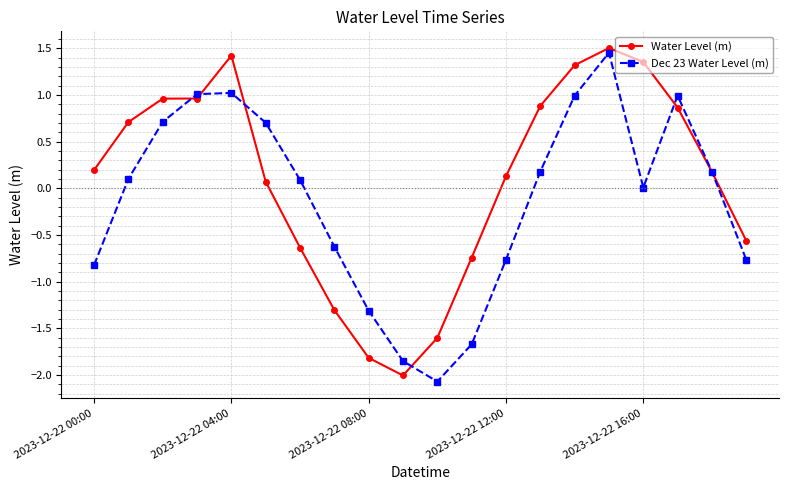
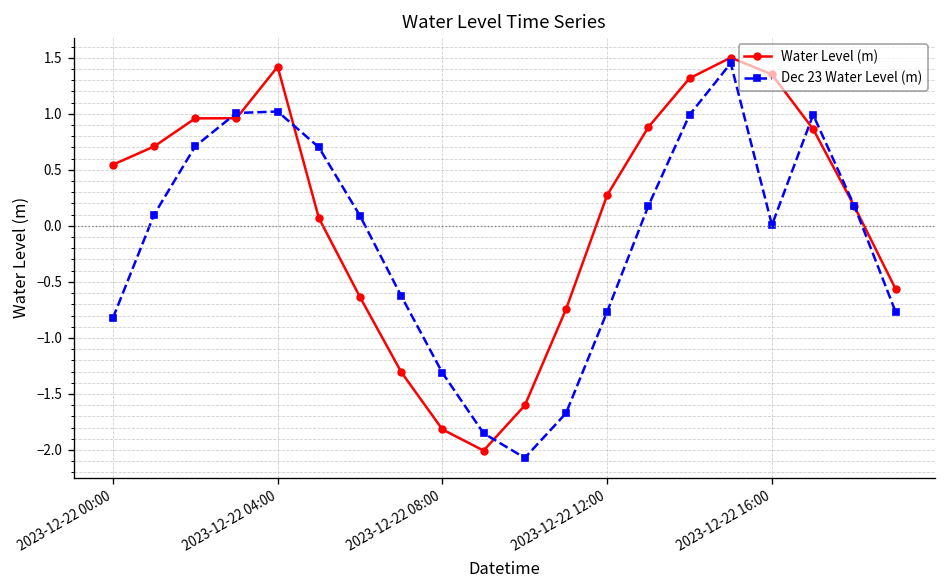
Water Level (m), 2023-12-22 00:00: 0.2 -> 0.5
Water Level (m), 2023-12-22 12:00: 0.1 -> 0.3
